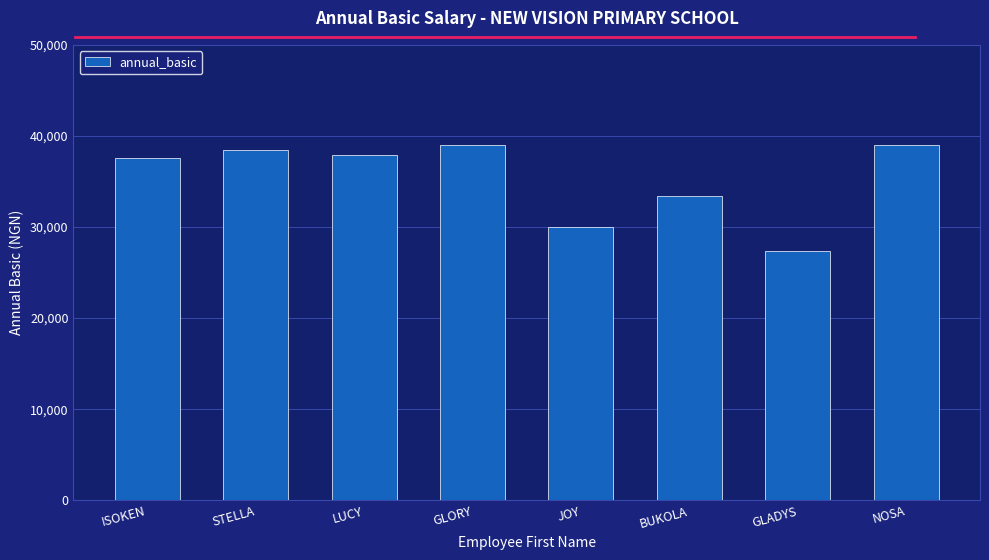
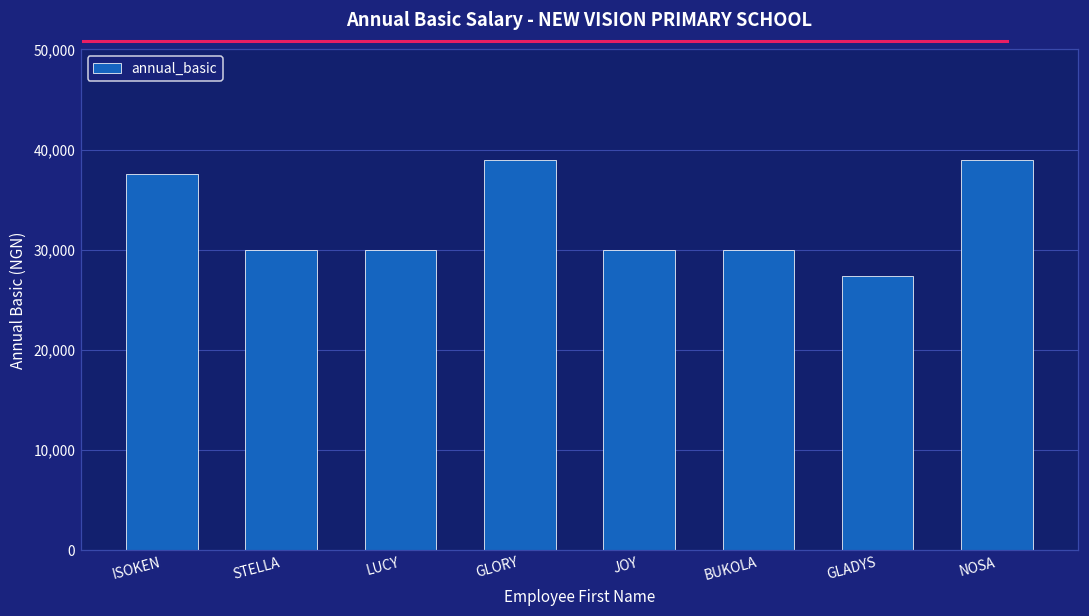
STELLA: 38,000 -> 30,000
LUCY: 38,000 -> 30,000
BUKOLA: 33,000 -> 30,000
